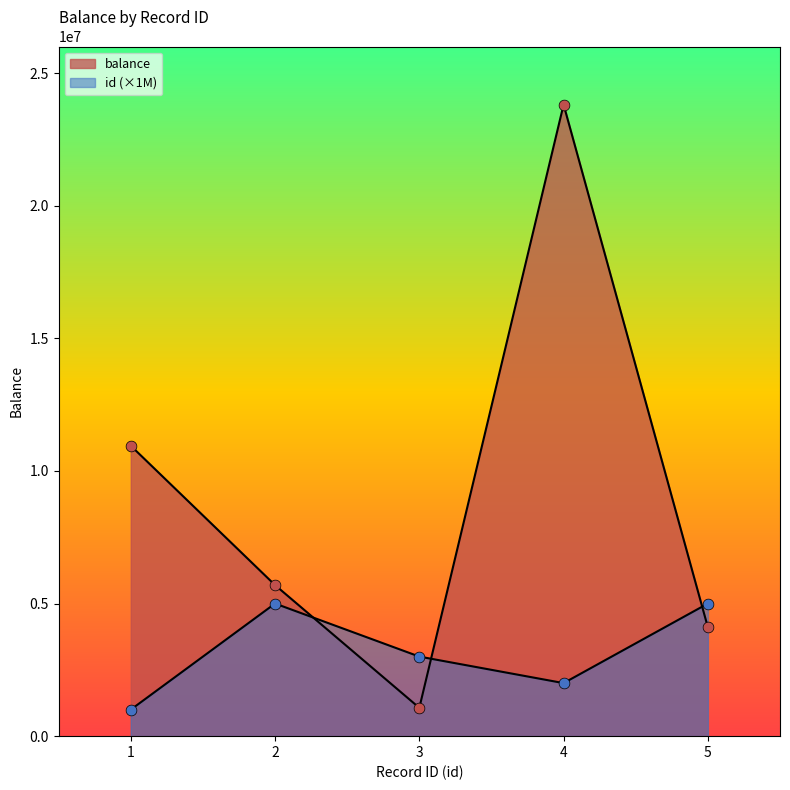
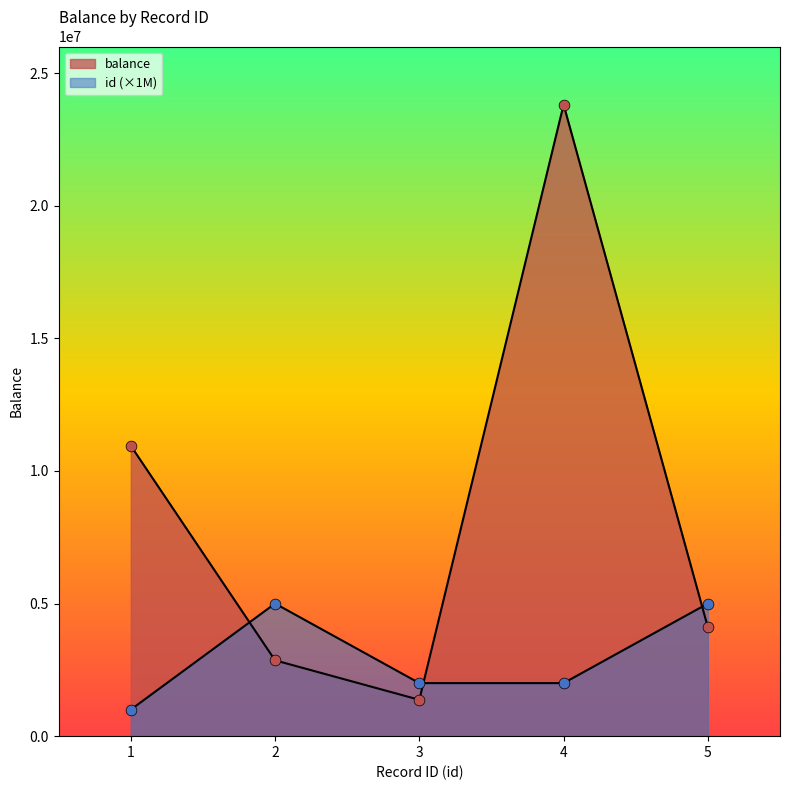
balance, 2: 5700000 -> 2900000
balance, 3: 1100000 -> 1400000
id (×1M), 3: 3000000 -> 2000000
